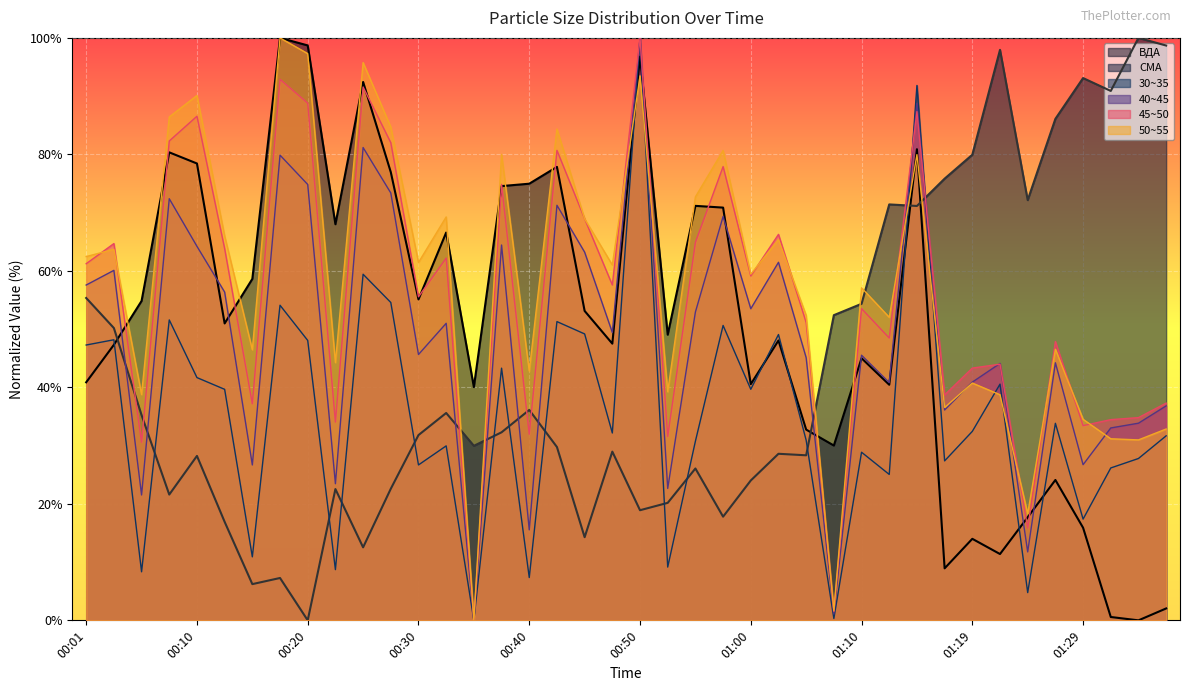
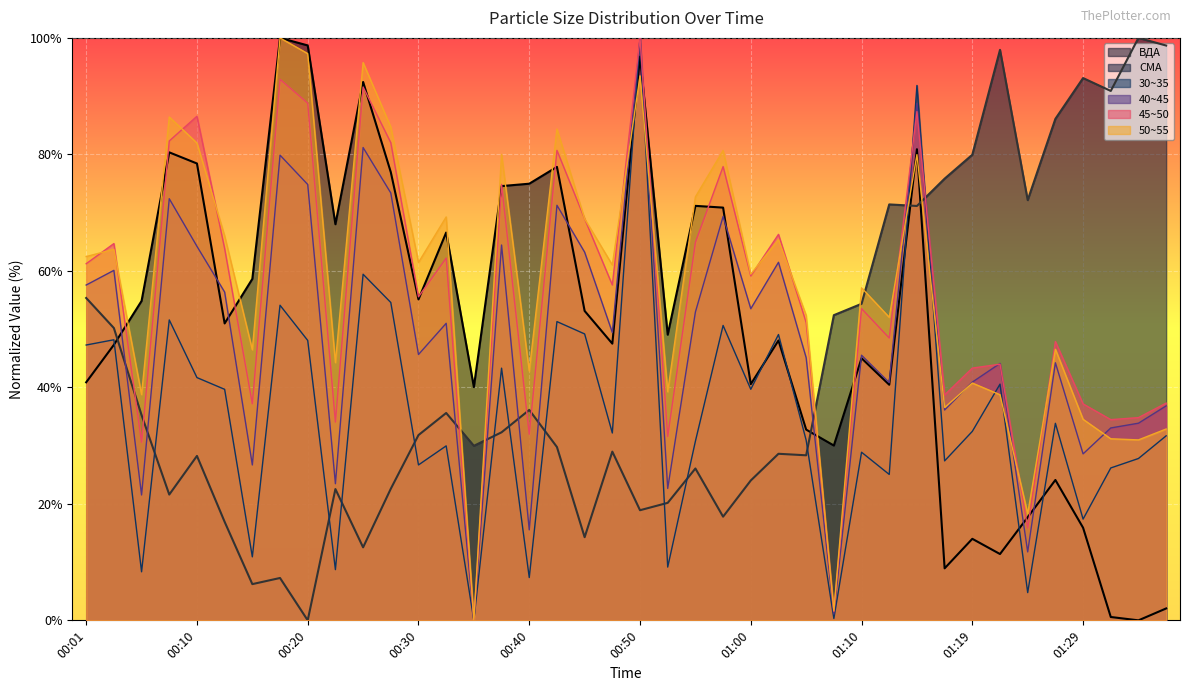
50~55, 00:10: 90% -> 82%
40~45, 01:29: 27% -> 29%
45~50, 01:29: 33% -> 37%
